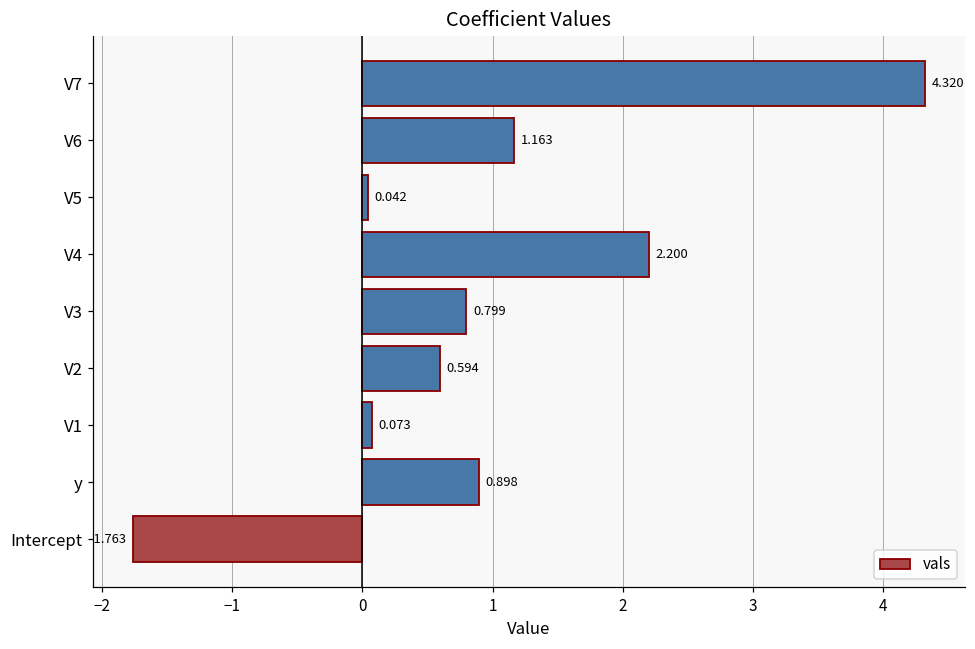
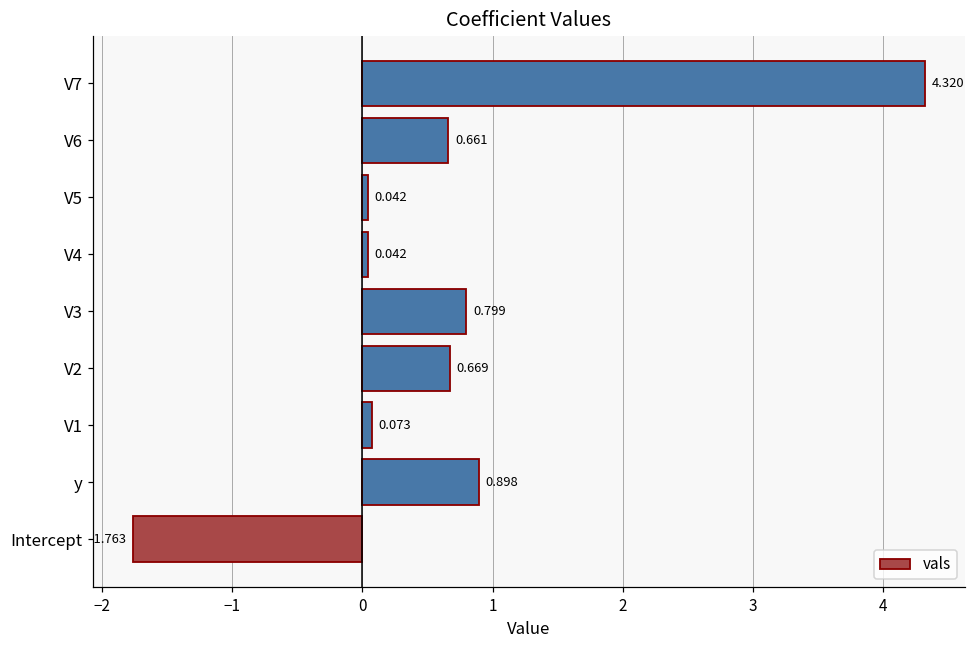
V6: 1.163 -> 0.661
V4: 2.200 -> 0.042
V2: 0.594 -> 0.669
